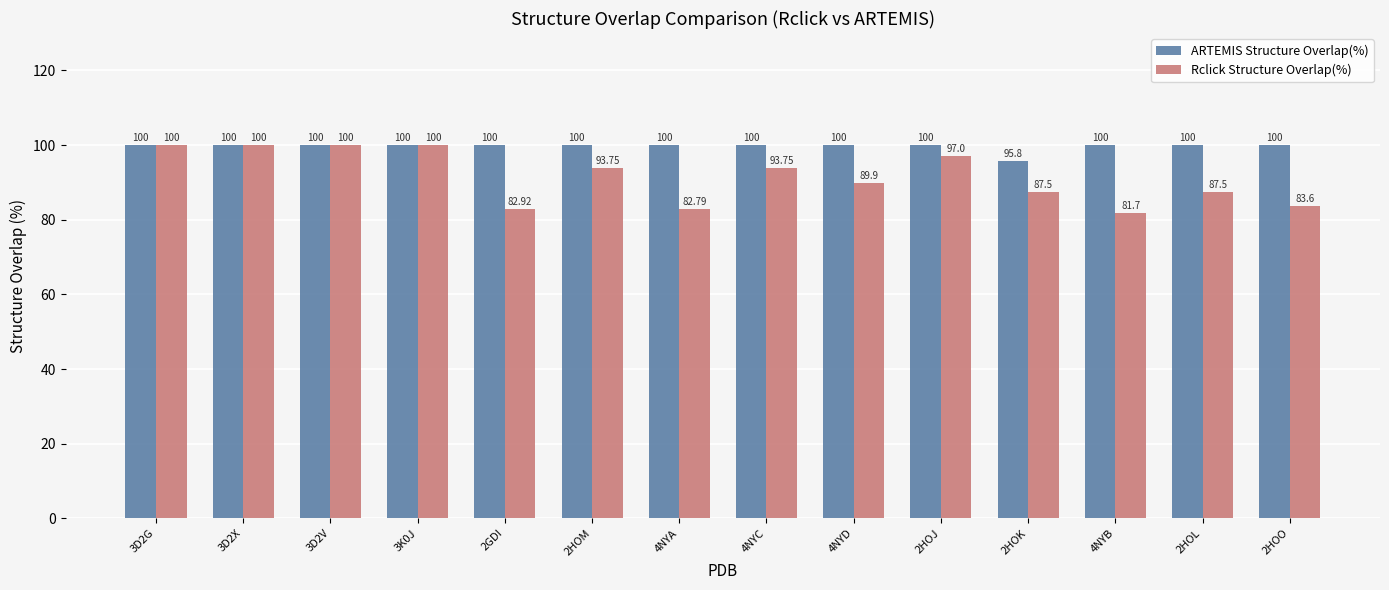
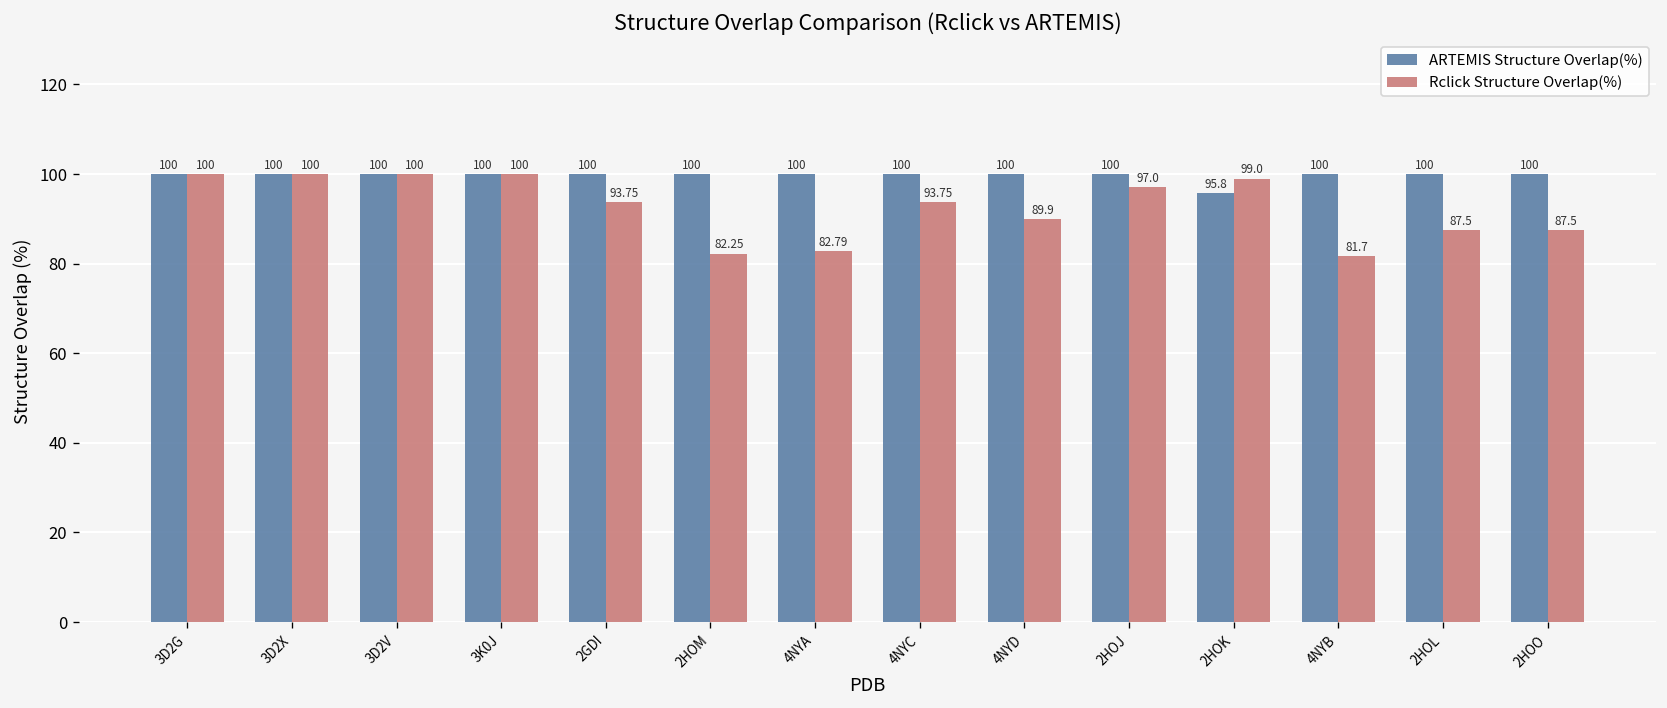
Rclick Structure Overlap(%), 2GDI: 82.92 -> 93.75
Rclick Structure Overlap(%), 2HOM: 93.75 -> 82.25
Rclick Structure Overlap(%), 2HOK: 87.5 -> 99.0
Rclick Structure Overlap(%), 2HOO: 83.6 -> 87.5
